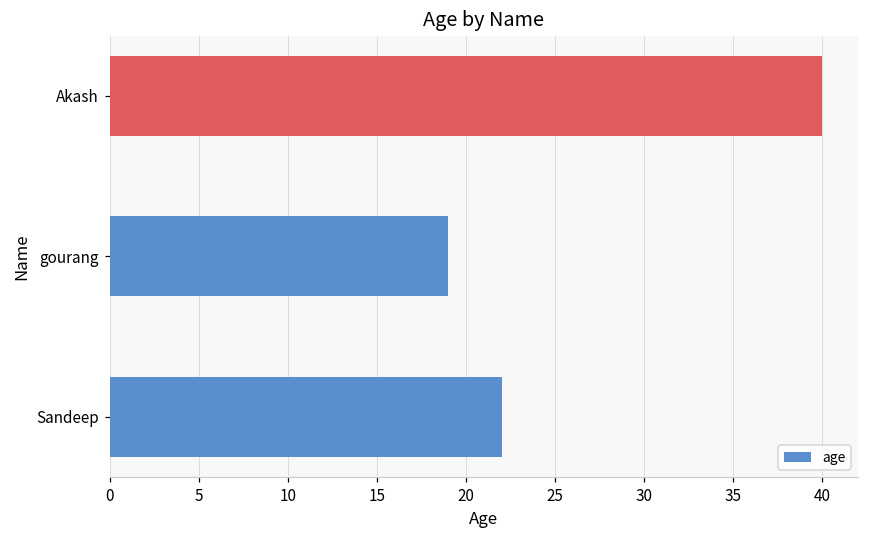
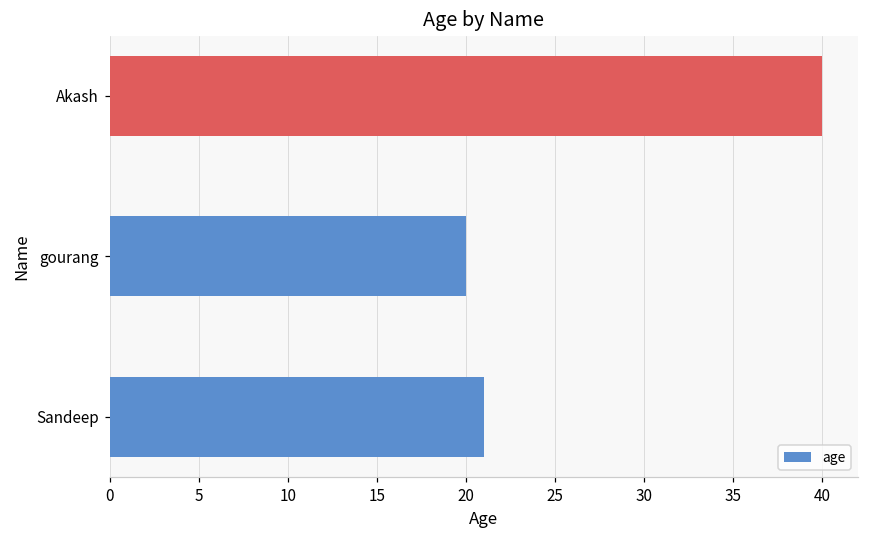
gourang: 19 -> 20
Sandeep: 22 -> 21
